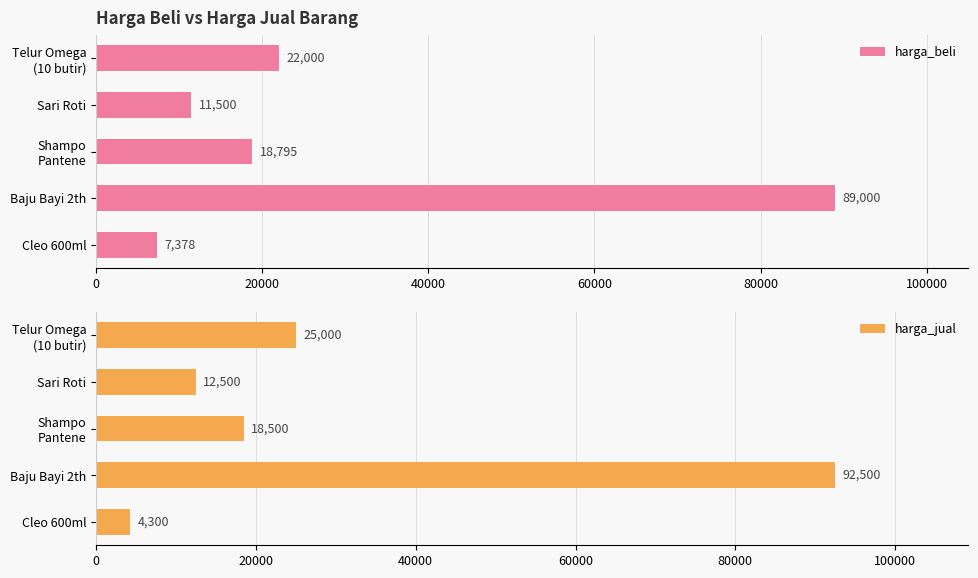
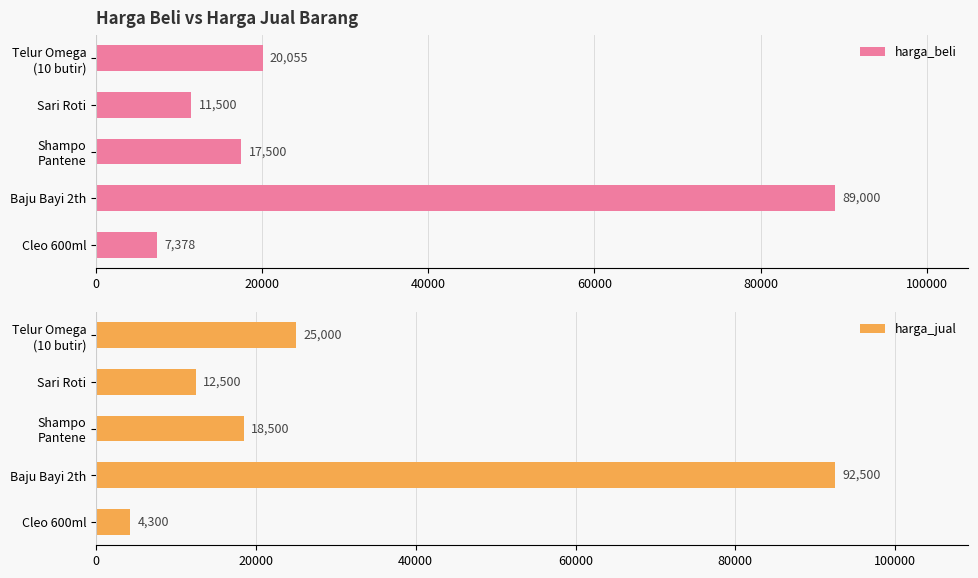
Harga Beli vs Harga Jual Barang, Telur Omega (10 butir): 22,000 -> 20,055
Harga Beli vs Harga Jual Barang, Shampo Pantene: 18,795 -> 17,500
